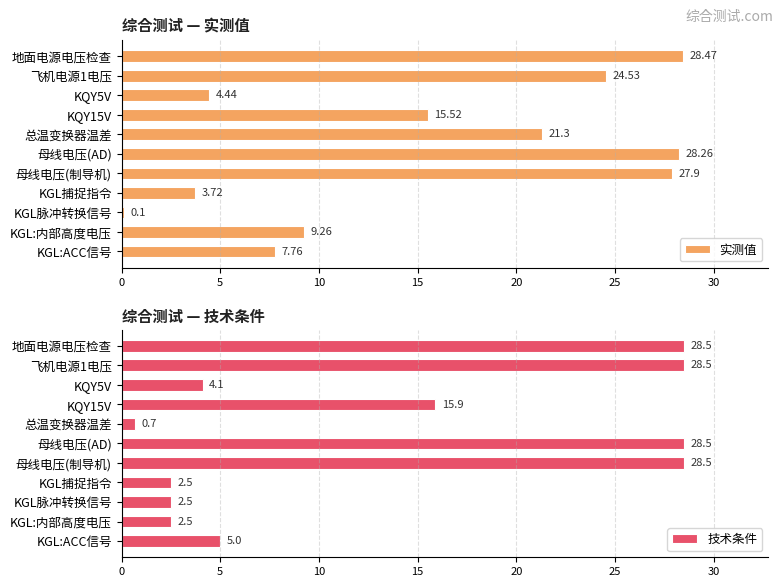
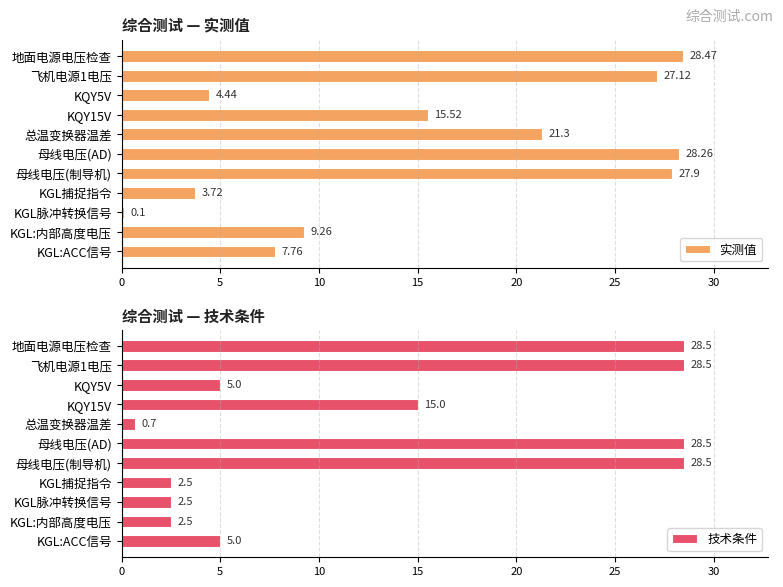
综合测试 — 实测值, 飞机电源1电压: 24.53 -> 27.12
综合测试 — 技术条件, KQY5V: 4.1 -> 5.0
综合测试 — 技术条件, KQY15V: 15.9 -> 15.0
